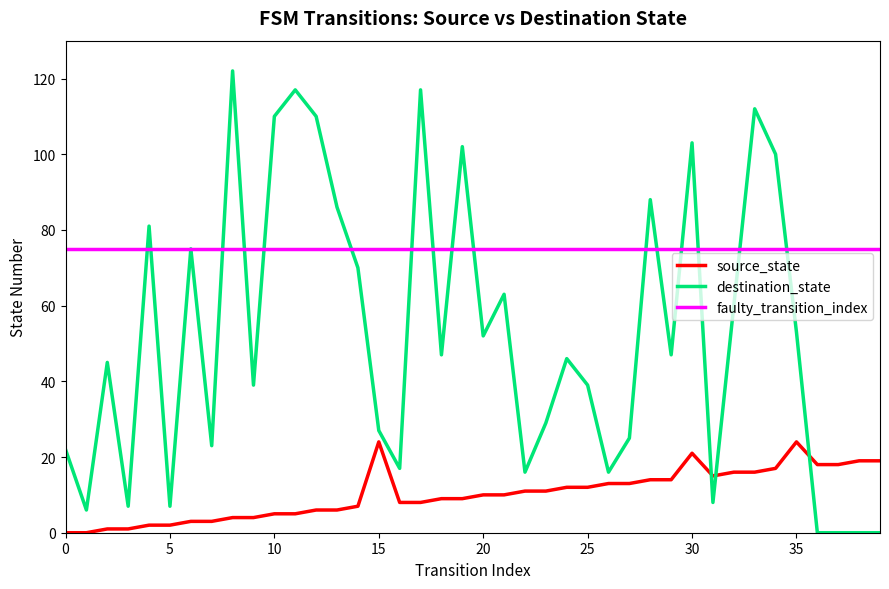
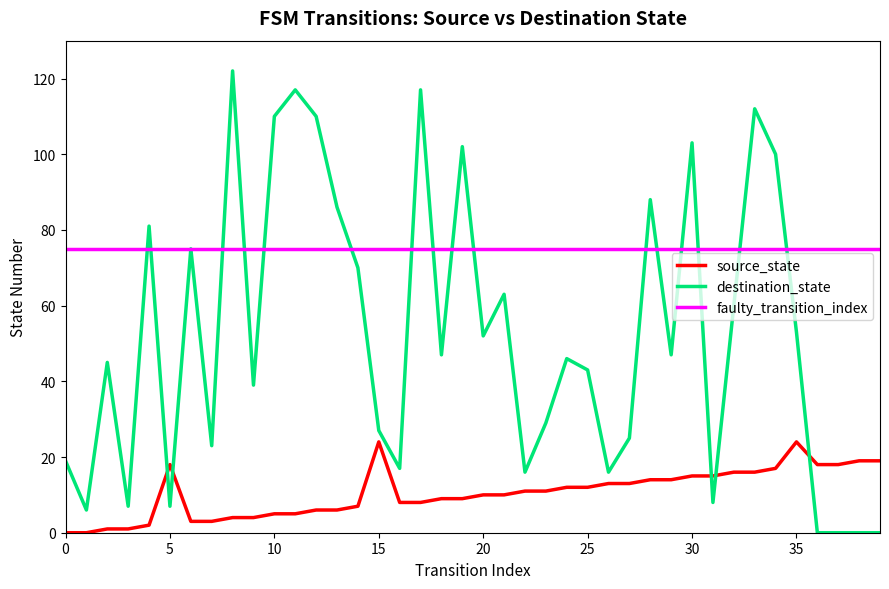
destination_state, 0: 22 -> 19
source_state, 5: 2 -> 18
destination_state, 25: 39 -> 43
source_state, 30: 21 -> 15
